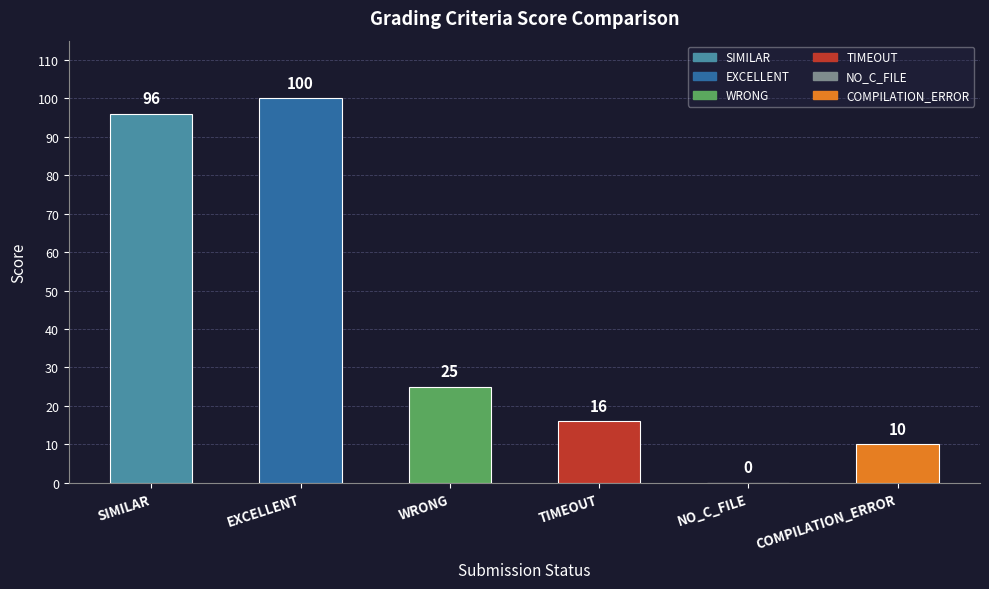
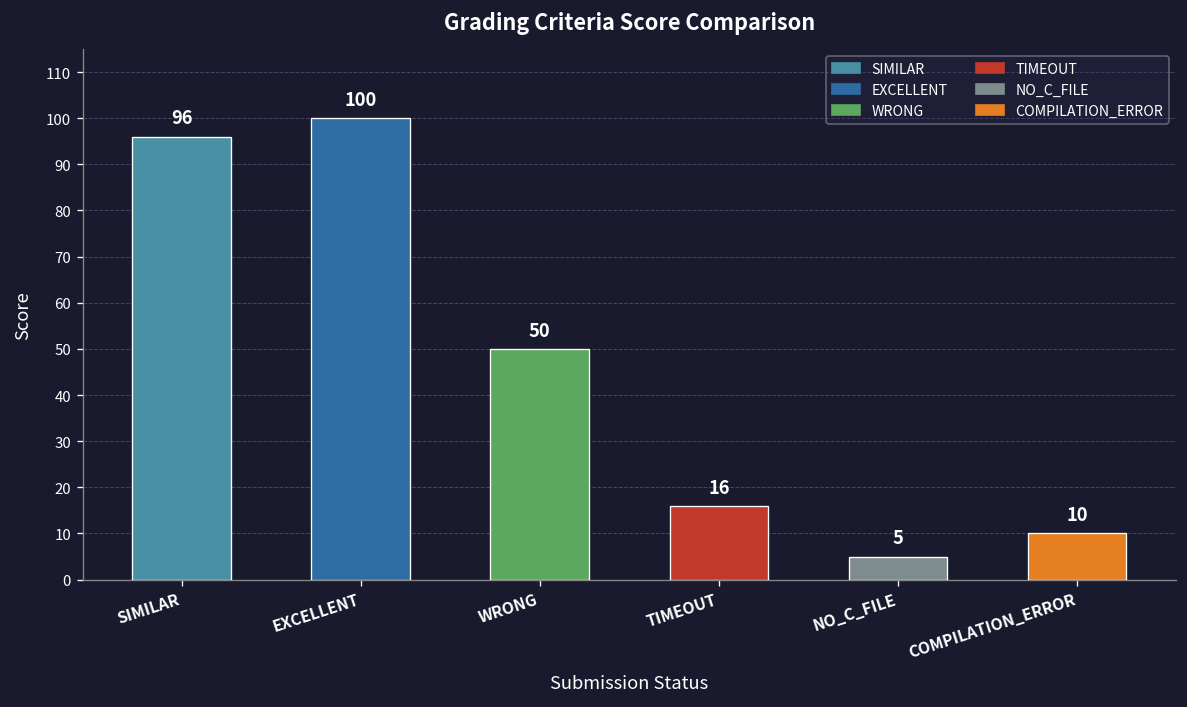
WRONG: 25 -> 50
NO_C_FILE: 0 -> 5
